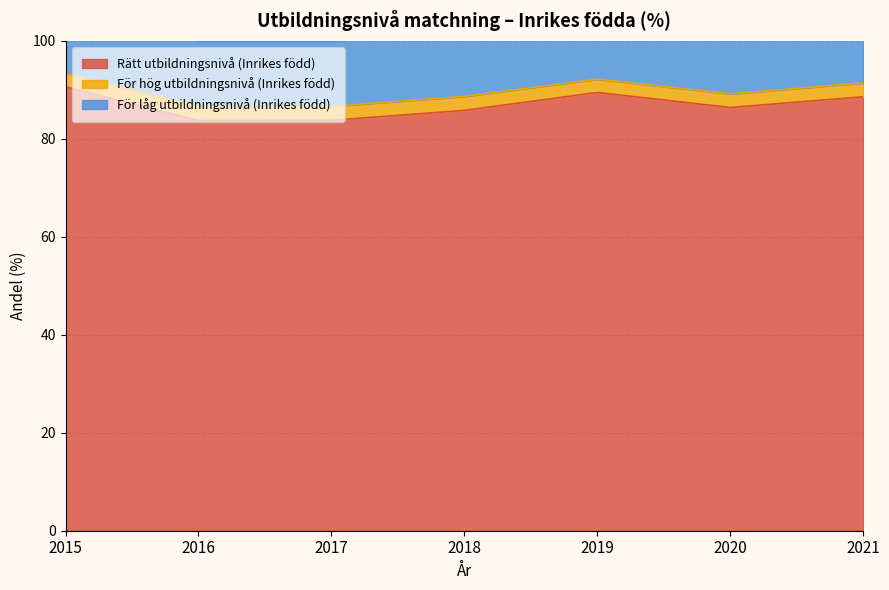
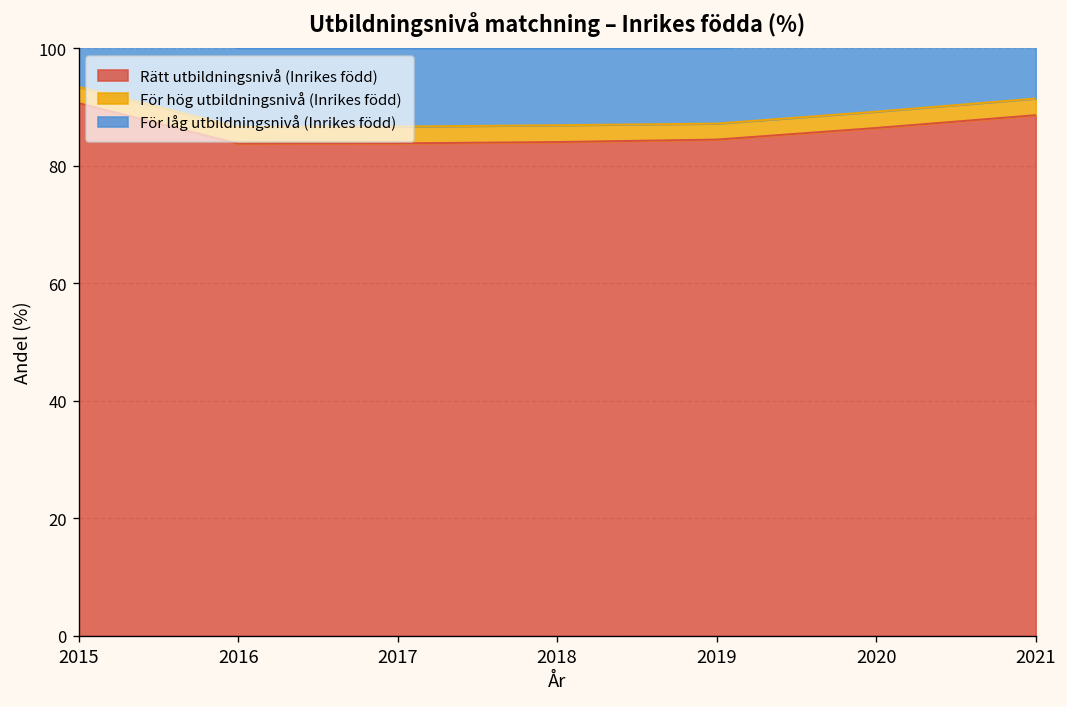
Rätt utbildningsnivå (Inrikes född), 2018: 86 -> 84
Rätt utbildningsnivå (Inrikes född), 2019: 89 -> 84
